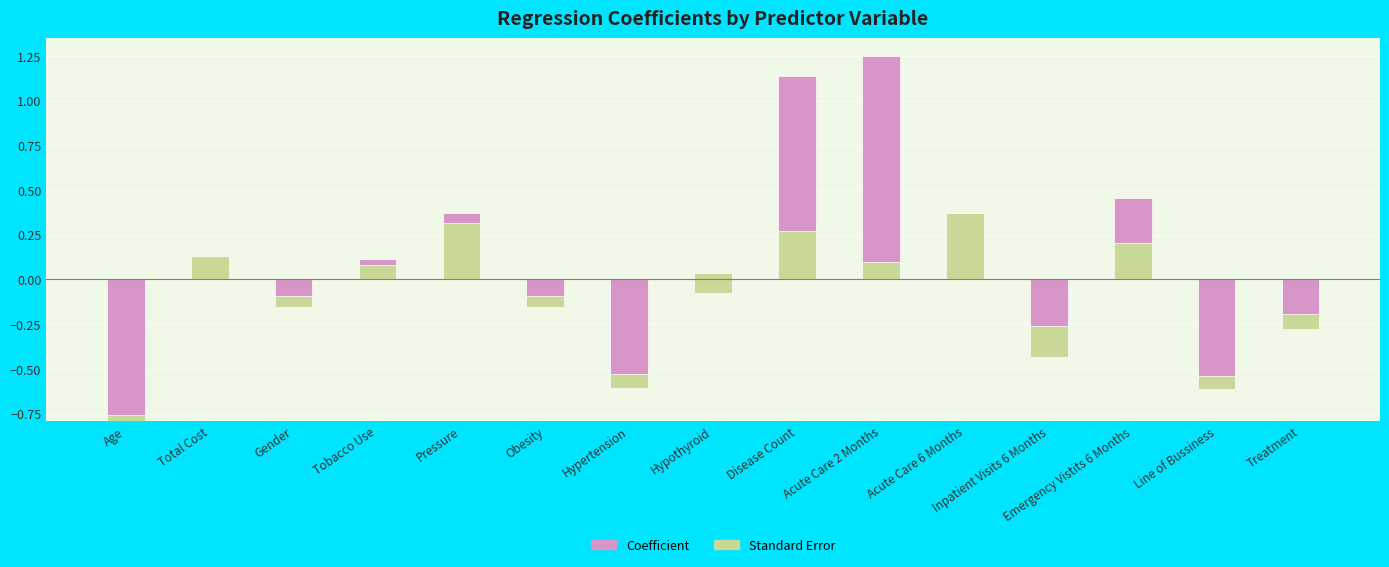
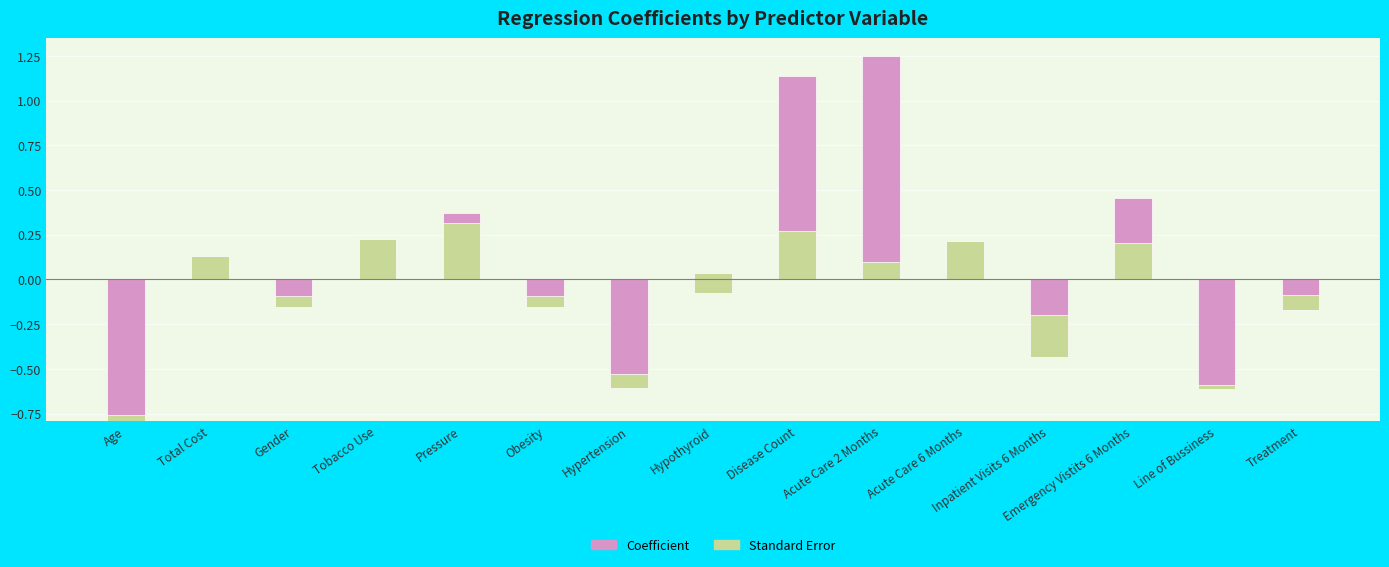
Standard Error, Tobacco Use: 0.08 -> 0.23
Standard Error, Acute Care 6 Months: 0.37 -> 0.21
Standard Error, Inpatient Visits 6 Months: 0.17 -> 0.24
Standard Error, Line of Bussiness: 0.07 -> 0.03
Coefficient, Treatment: -0.28 -> -0.17
